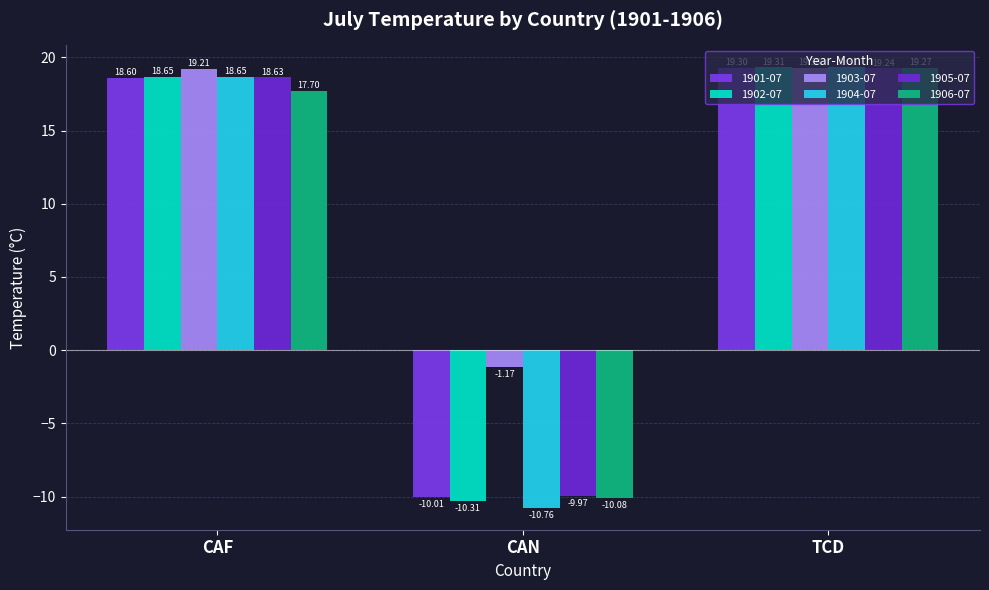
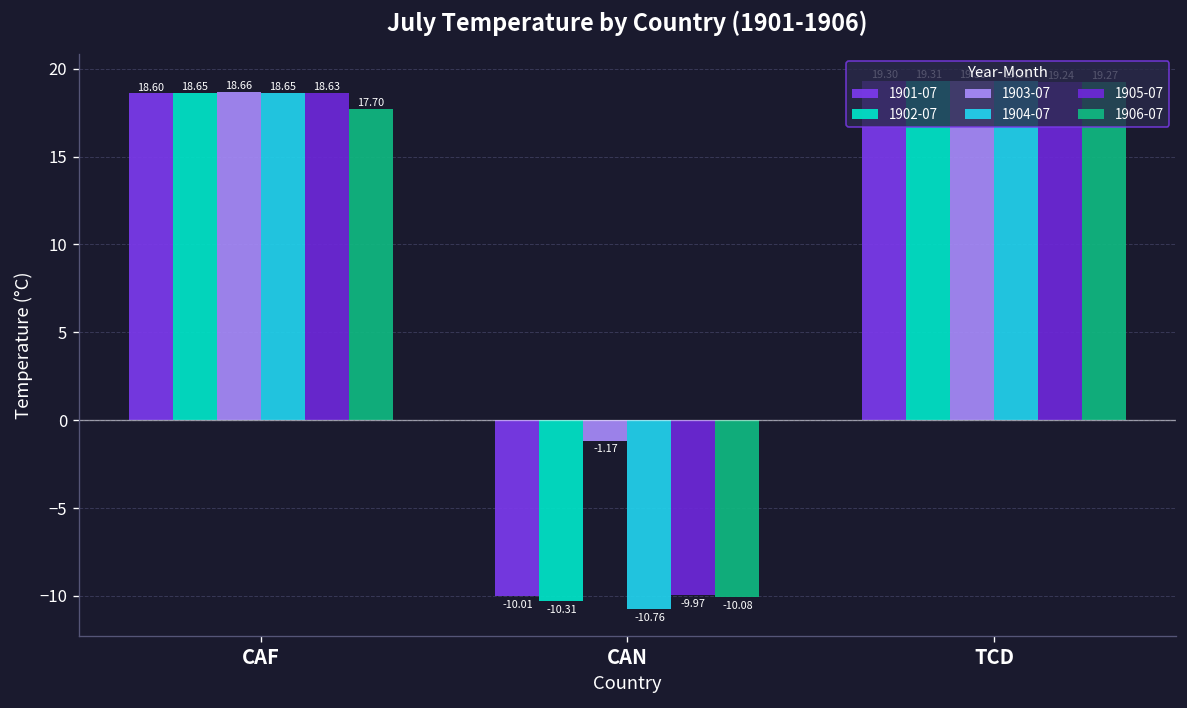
1903-07, CAF: 19.21 -> 18.66
